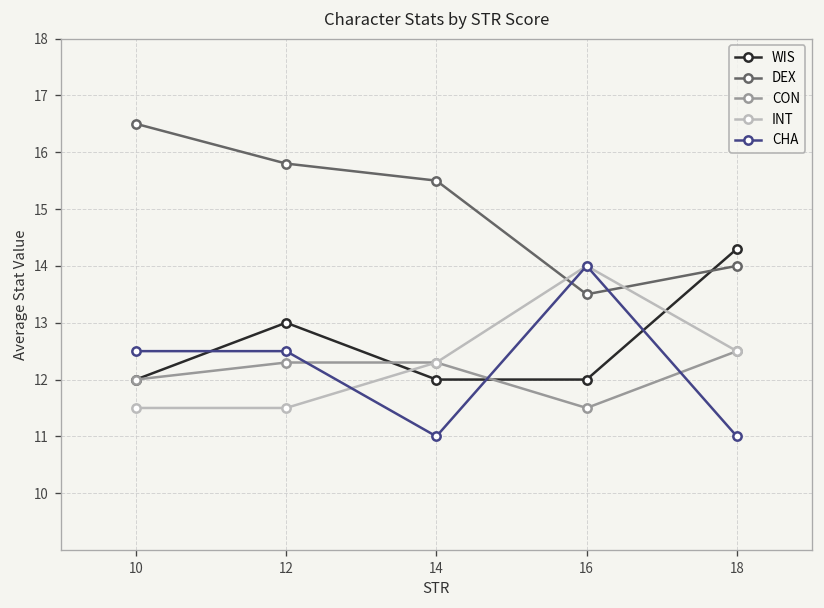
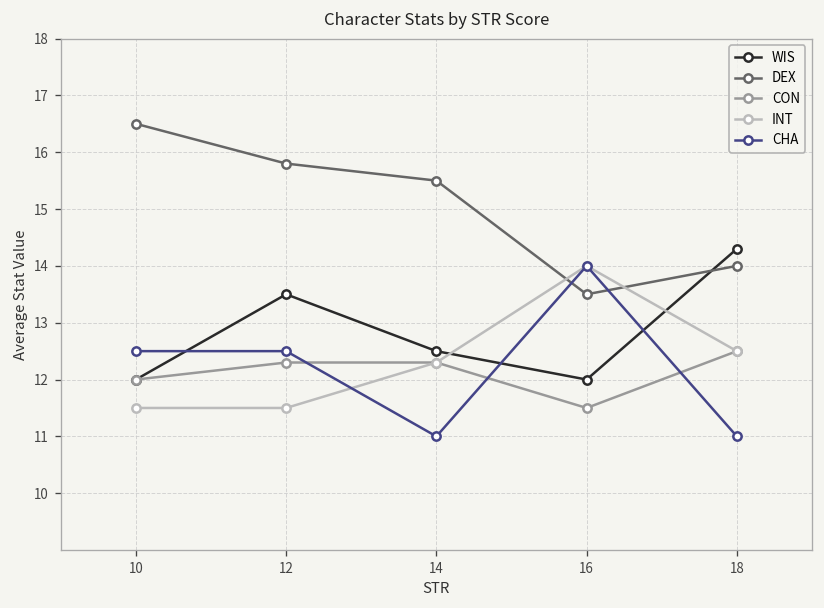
WIS, 12: 13.0 -> 13.5
WIS, 14: 12.0 -> 12.5
